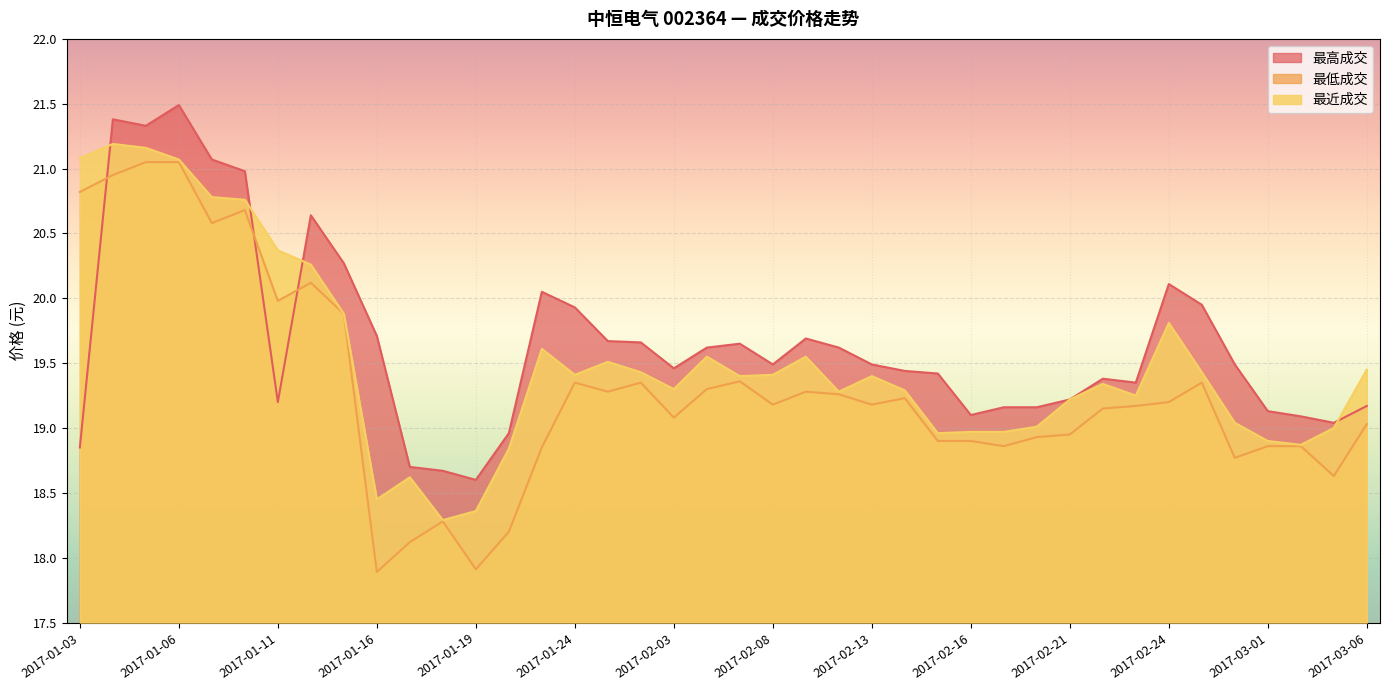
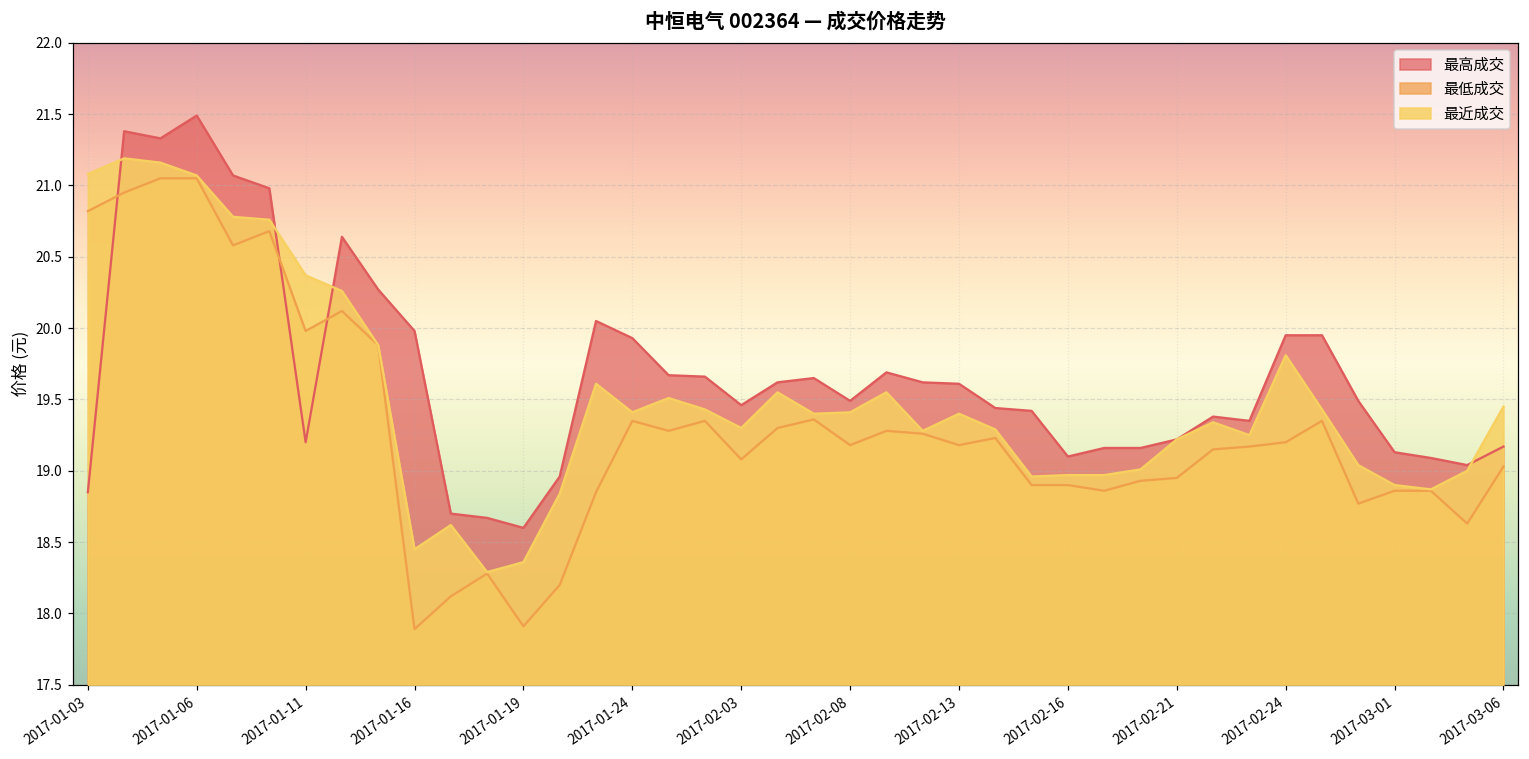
最高成交, 2017-01-16: 19.71 -> 19.98
最高成交, 2017-02-13: 19.49 -> 19.61
最高成交, 2017-02-24: 20.11 -> 19.95
